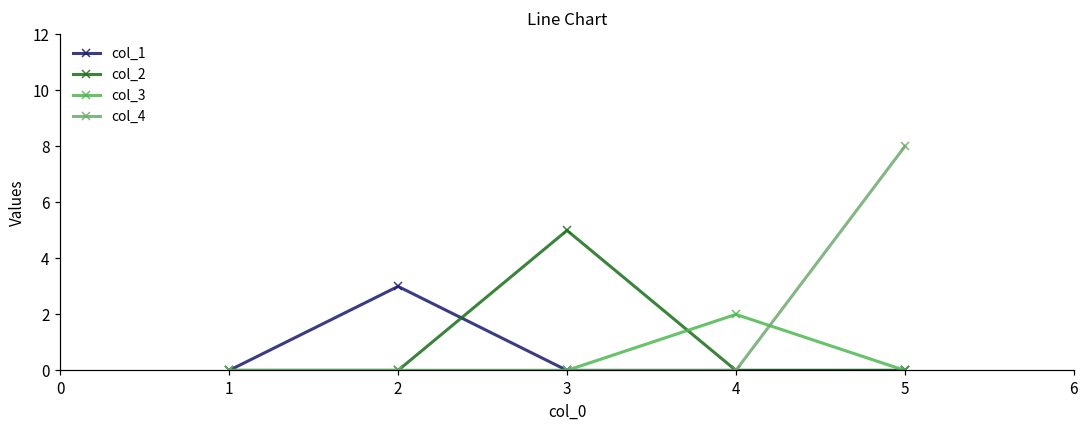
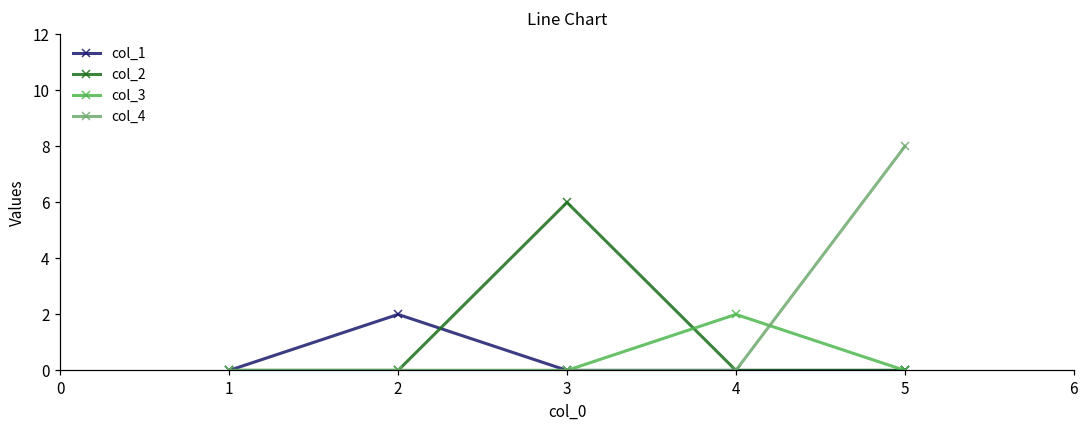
col_1, 2: 3 -> 2
col_2, 3: 5 -> 6
